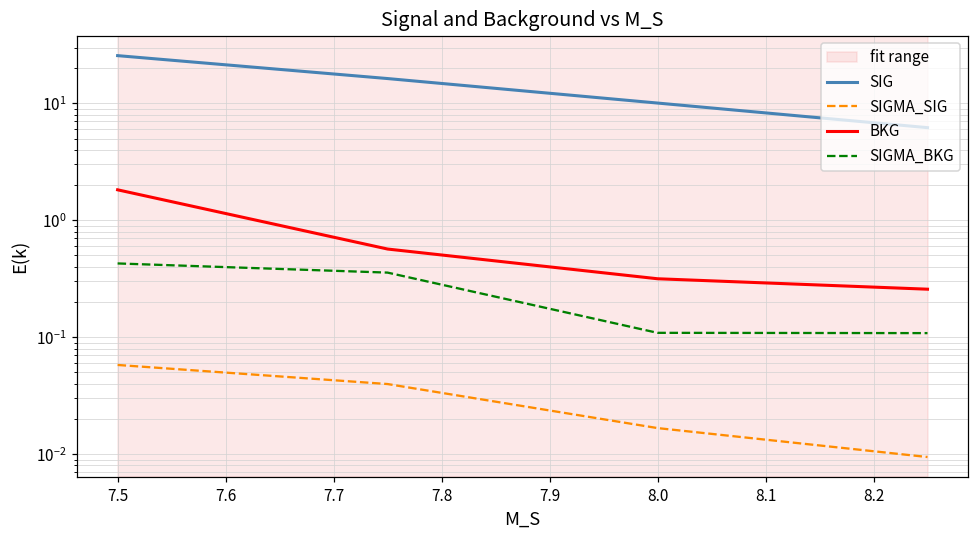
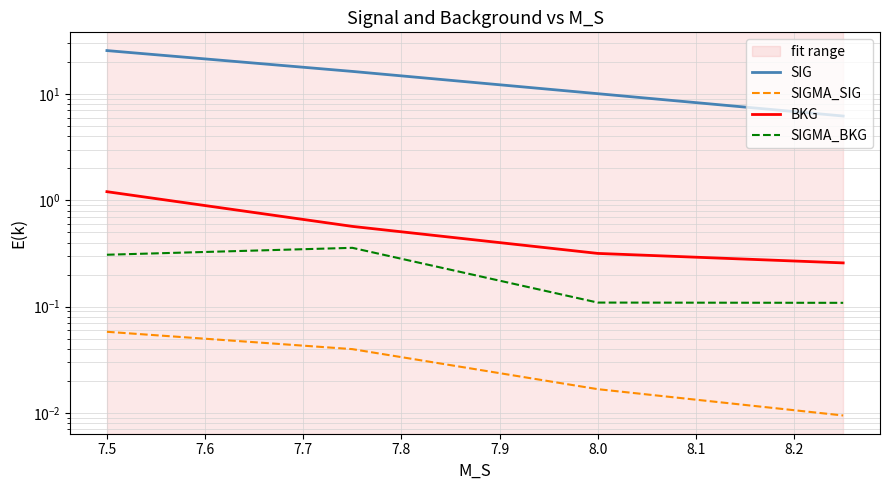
BKG, 7.5: 1.8 -> 1.2
SIGMA_BKG, 7.5: 0.43 -> 0.31
